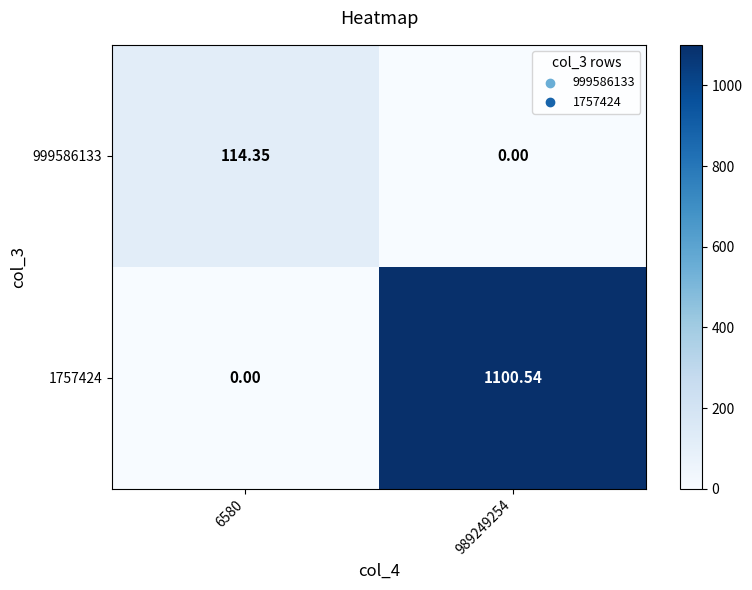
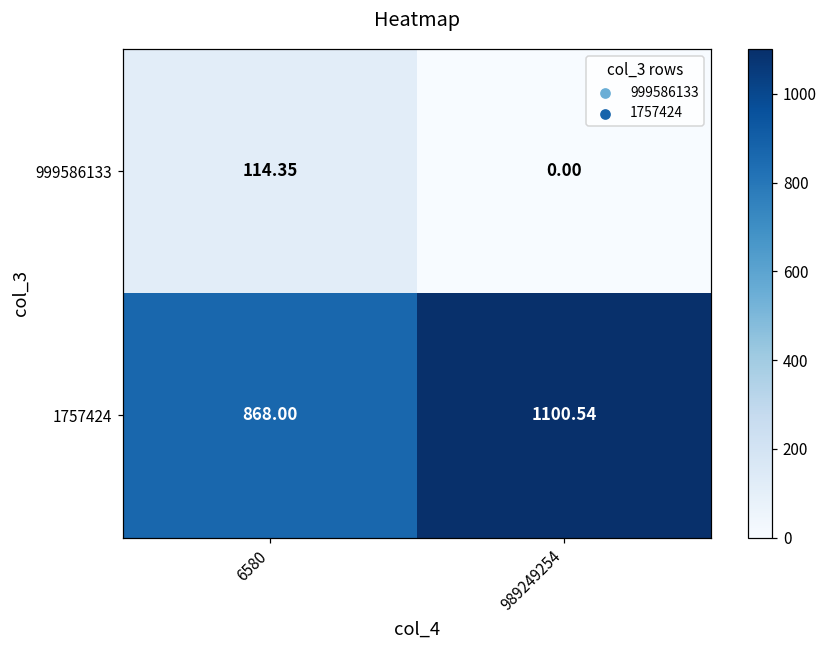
1757424, 6580: 0.00 -> 868.00
